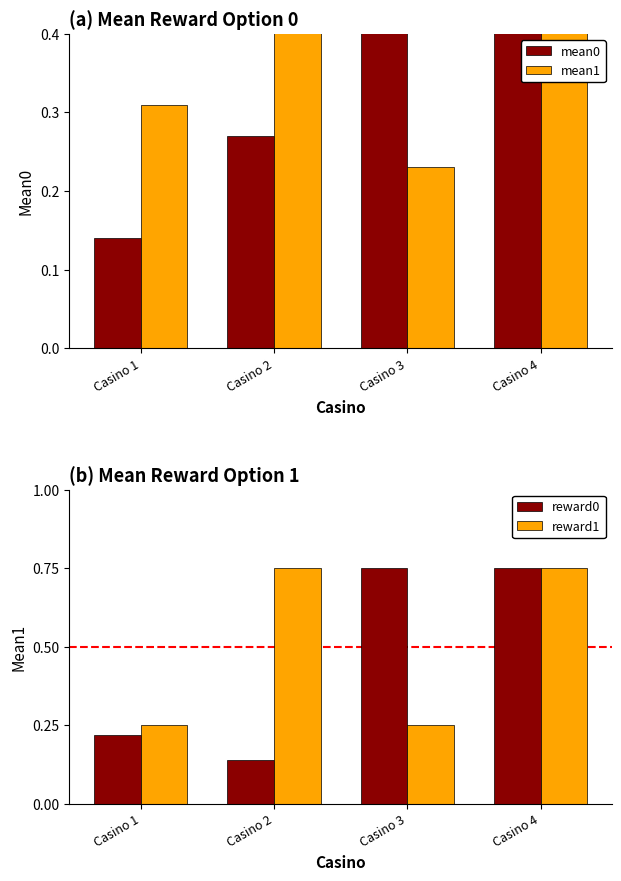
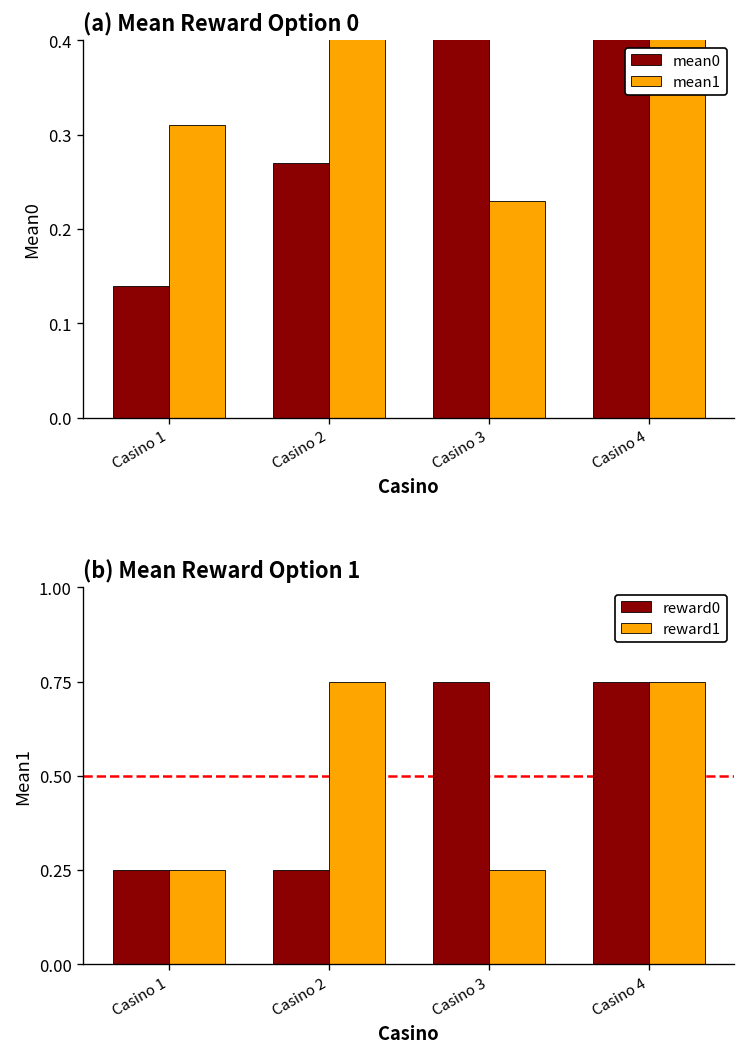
(b) Mean Reward Option 1, reward0, Casino 1: 0.22 -> 0.25
(b) Mean Reward Option 1, reward0, Casino 2: 0.14 -> 0.25
